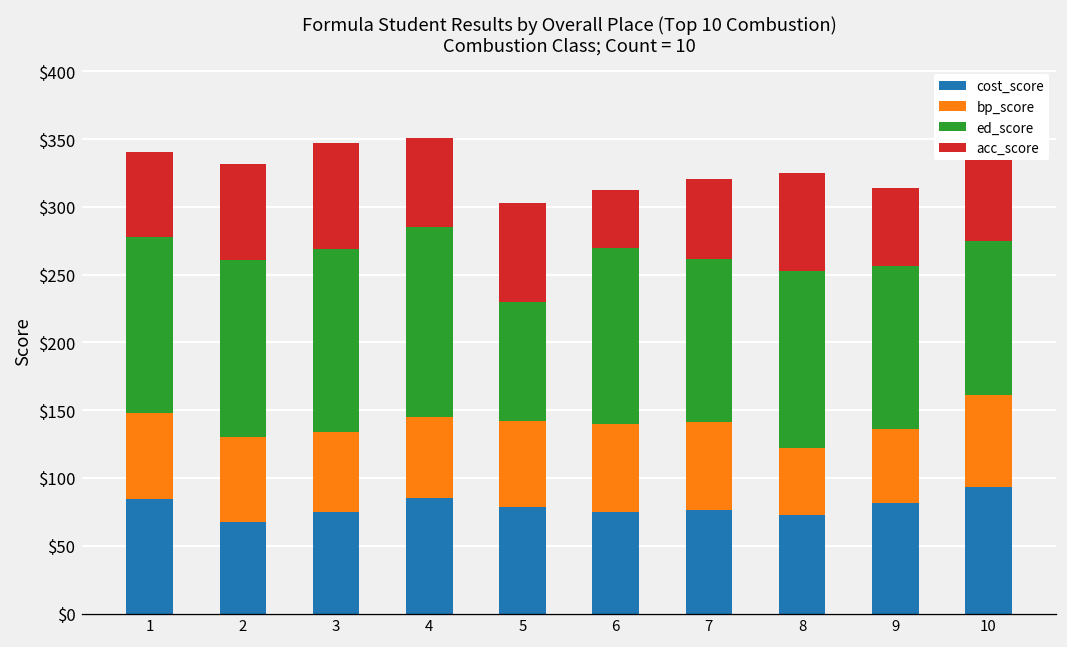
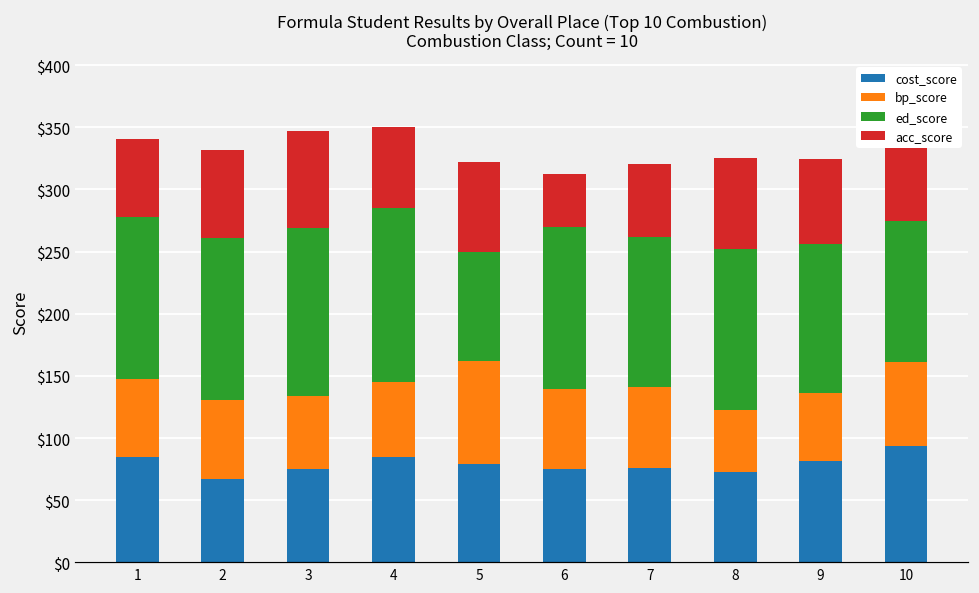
bp_score, 5: $63 -> $83
acc_score, 9: $57 -> $68
